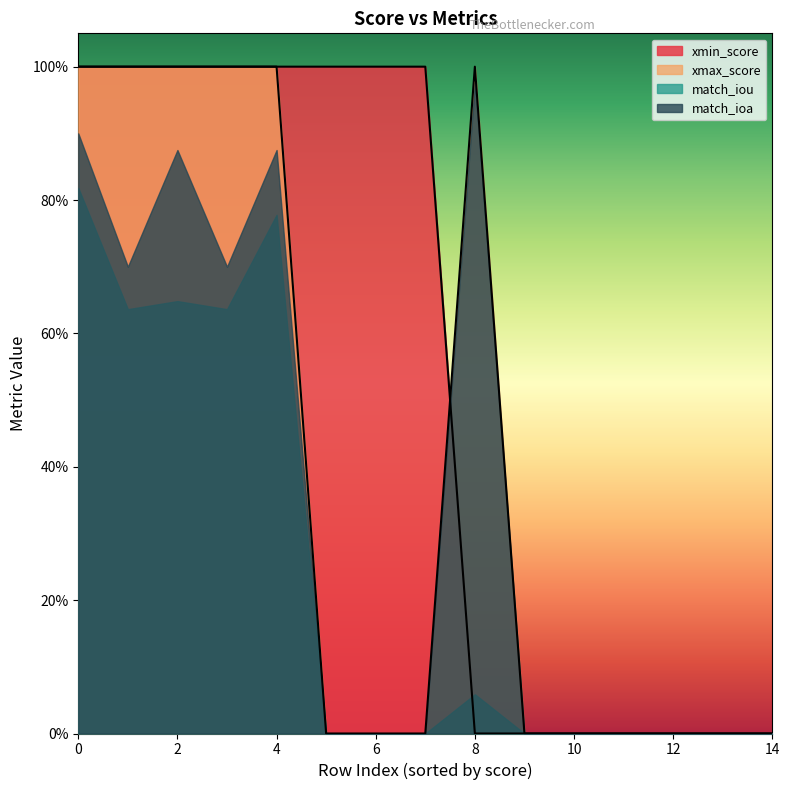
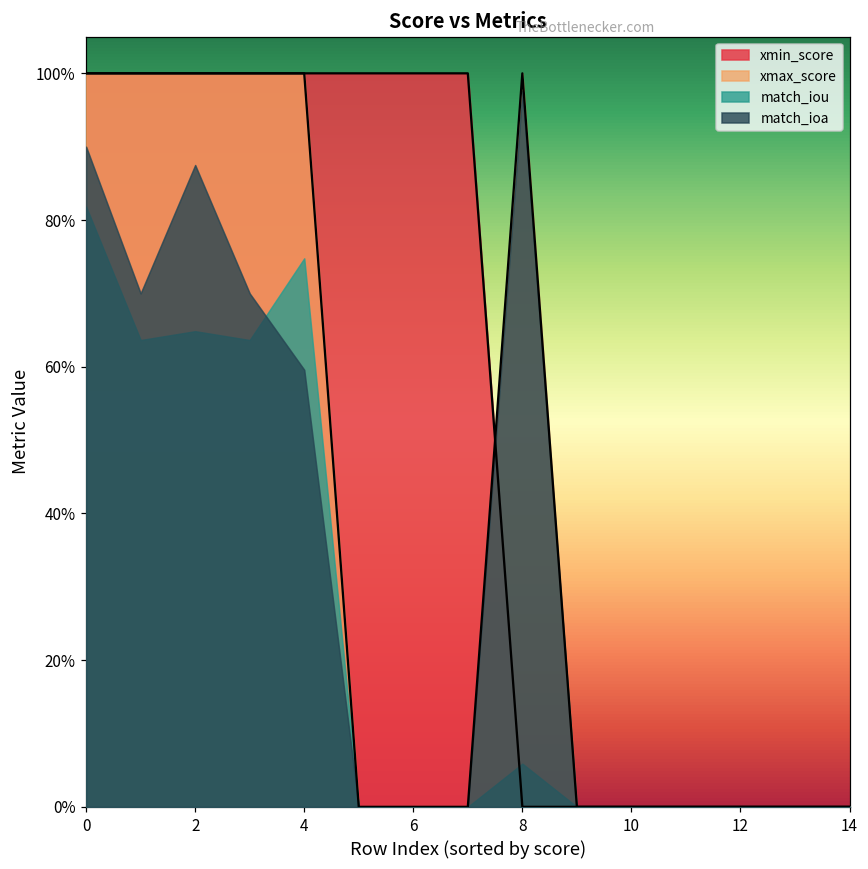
match_iou, 4: 78% -> 75%
match_ioa, 4: 87% -> 60%
